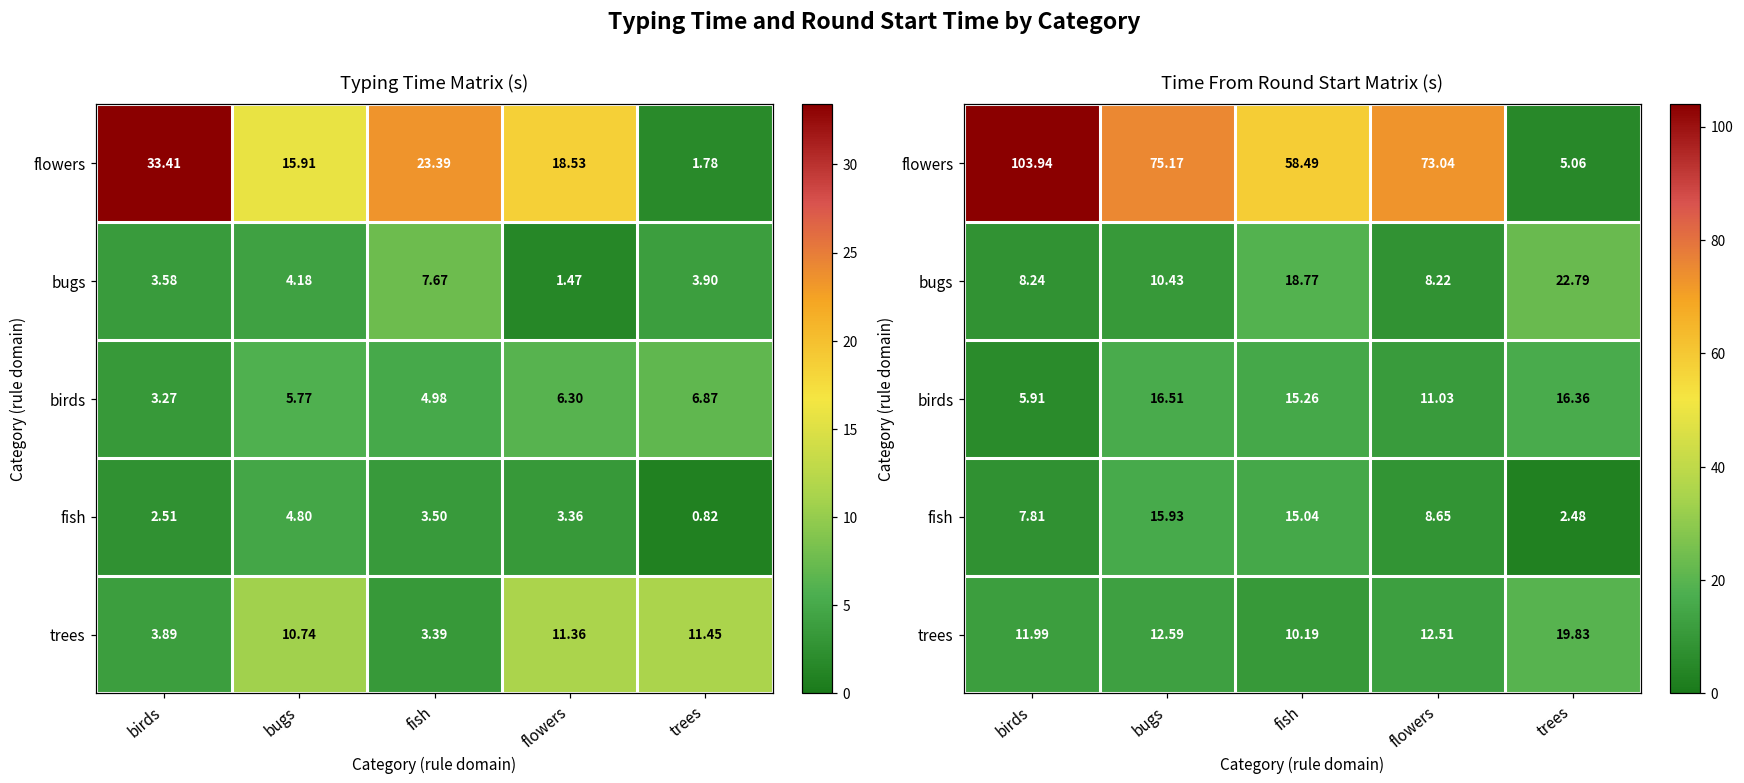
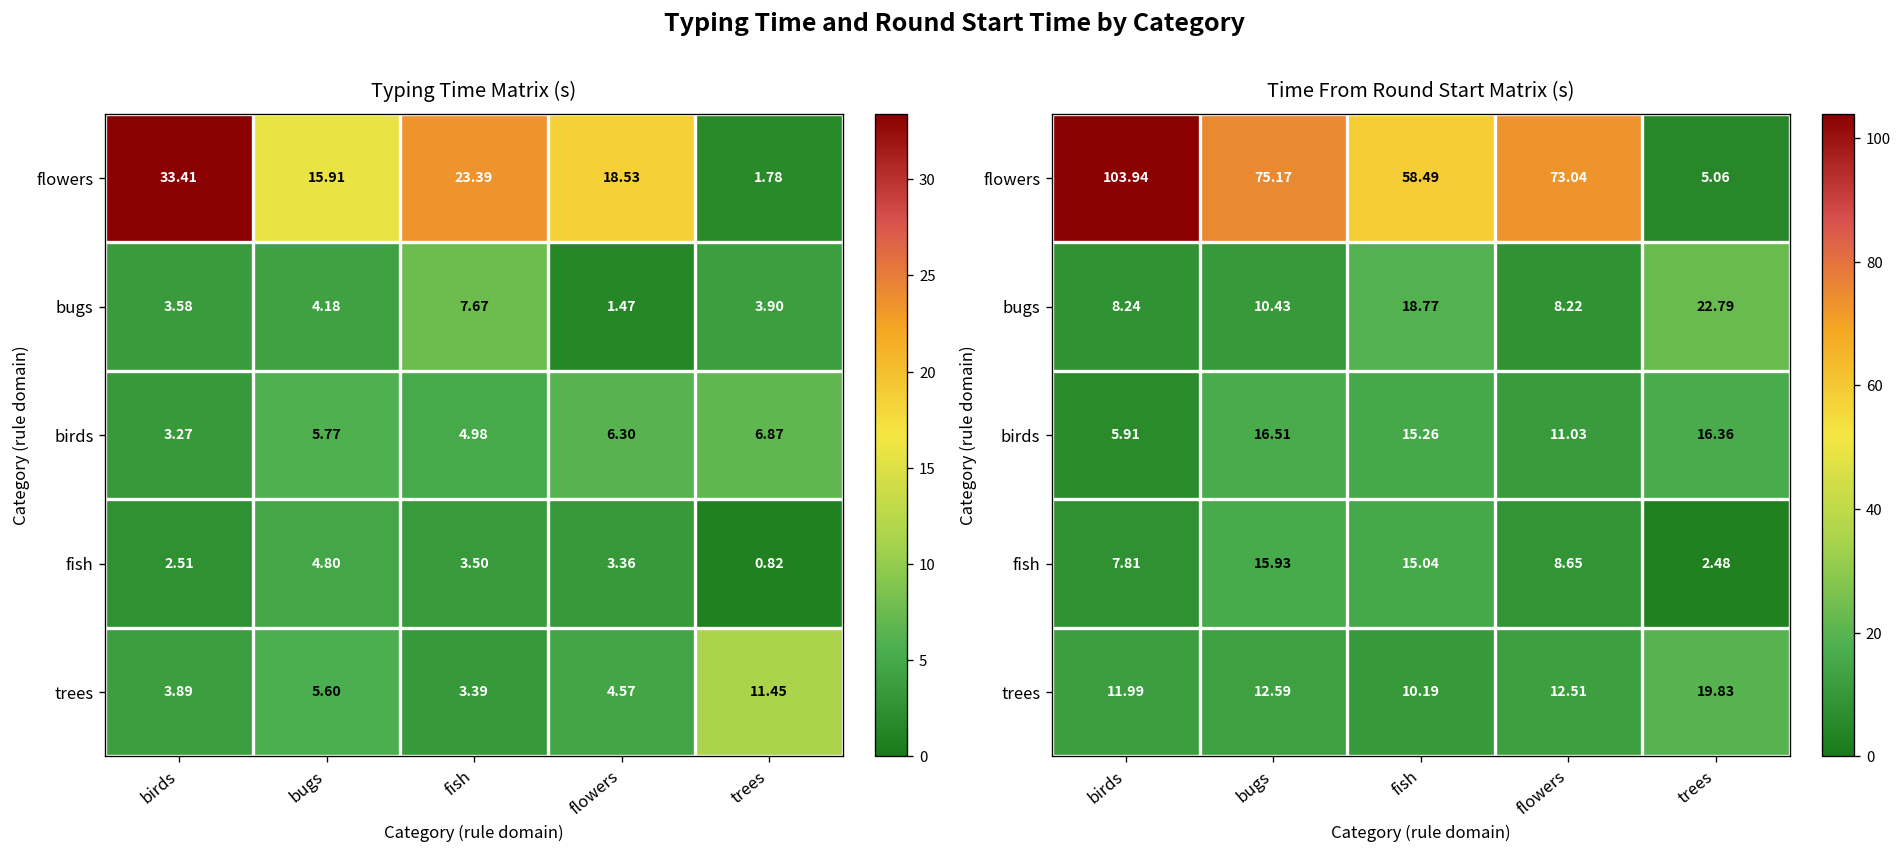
Typing Time Matrix (s), trees, bugs: 10.74 -> 5.60
Typing Time Matrix (s), trees, flowers: 11.36 -> 4.57
